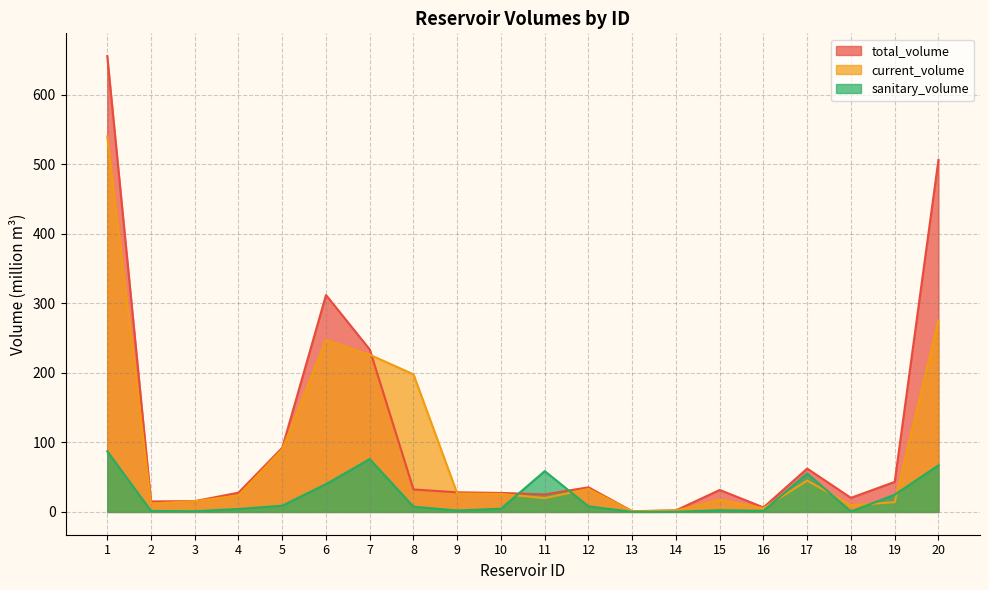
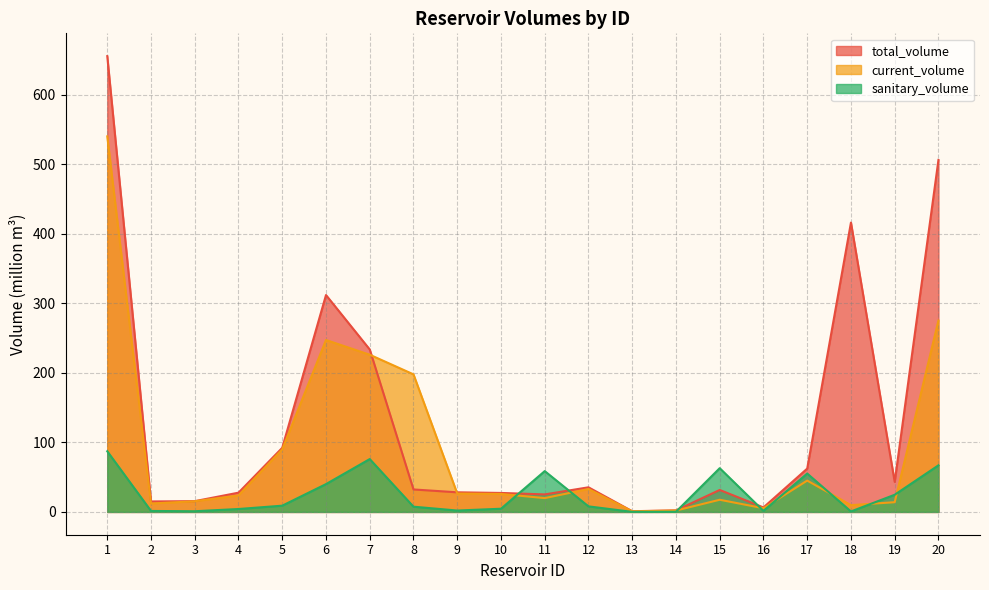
sanitary_volume, 15: 0 -> 60
total_volume, 18: 20 -> 420
